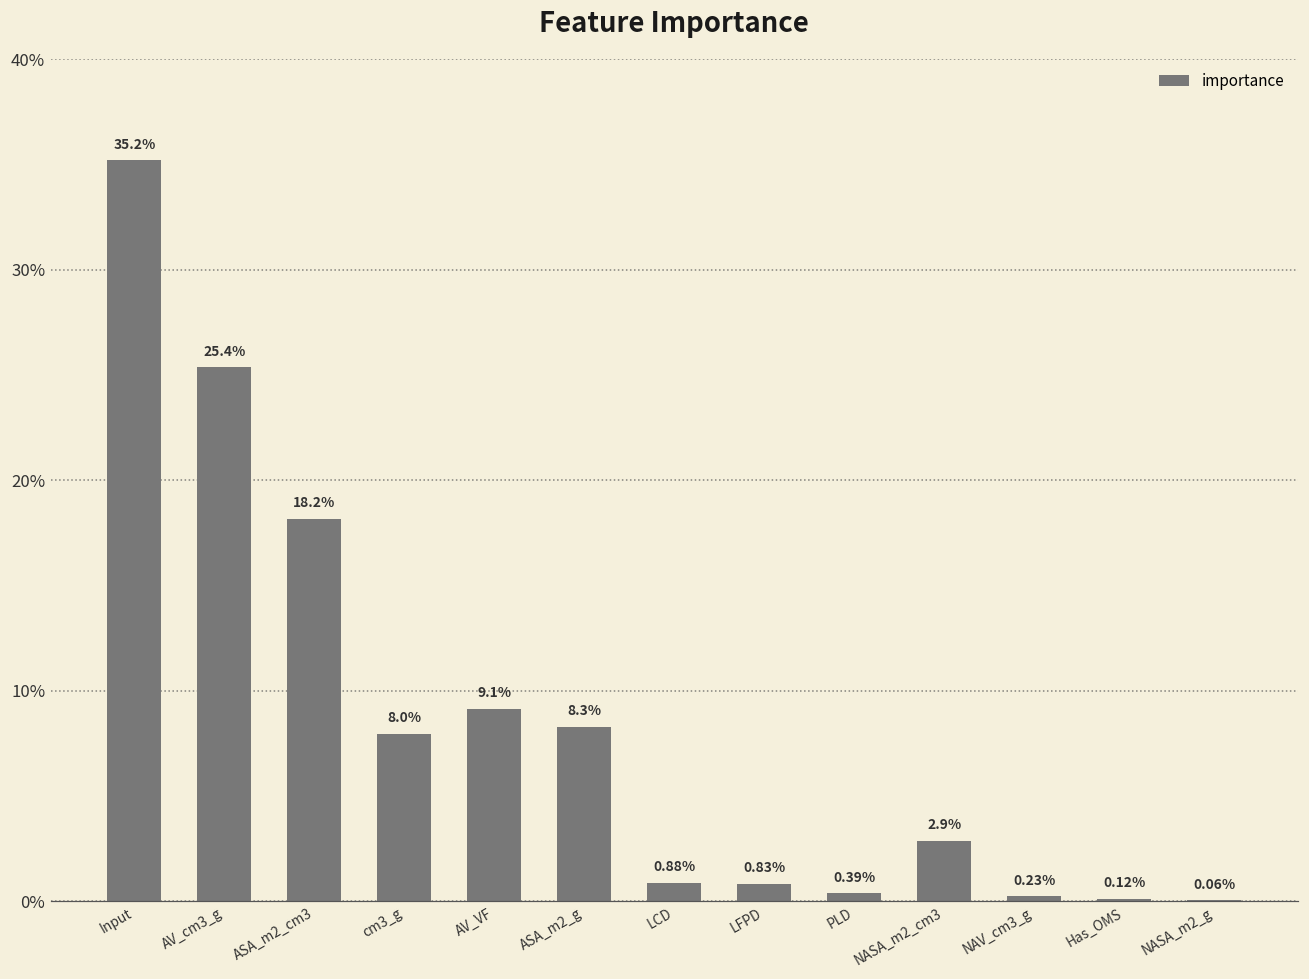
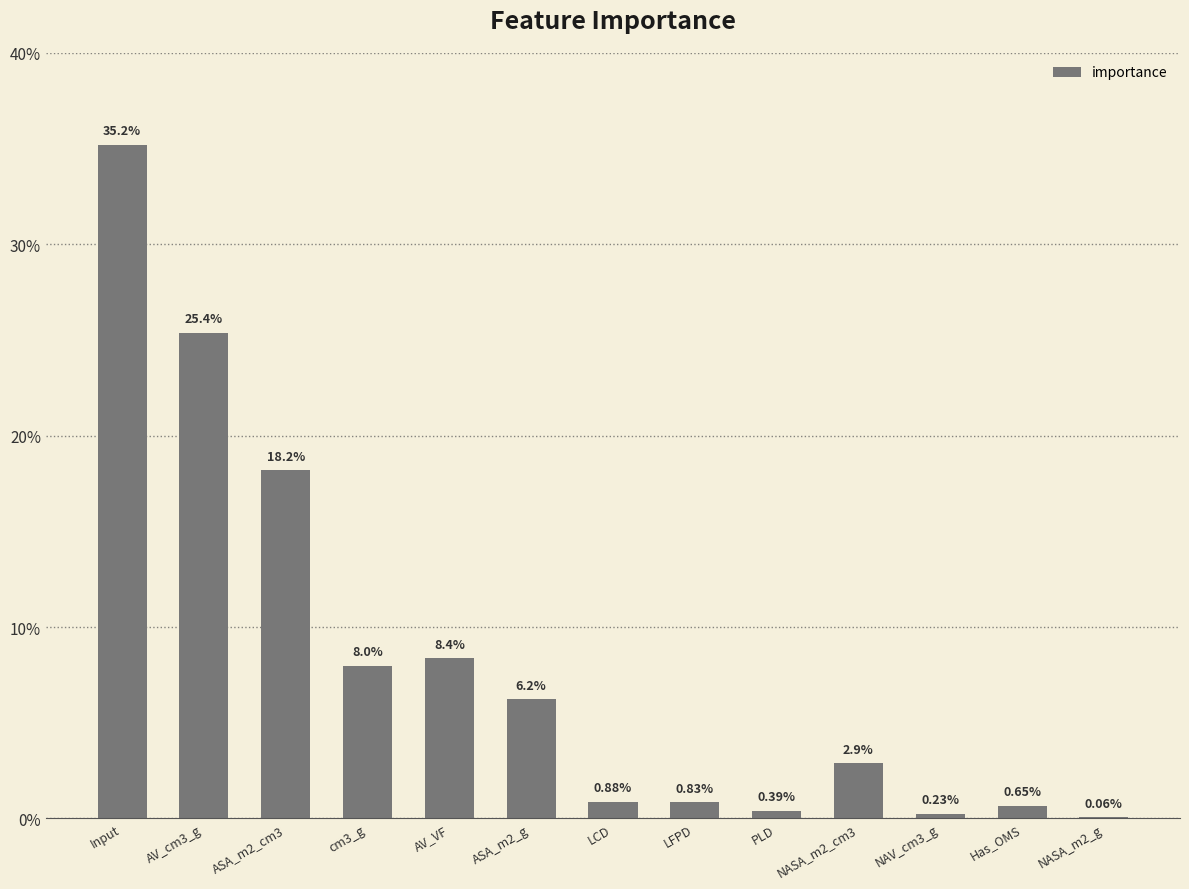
AV_VF: 9.1% -> 8.4%
ASA_m2_g: 8.3% -> 6.2%
Has_OMS: 0.12% -> 0.65%
